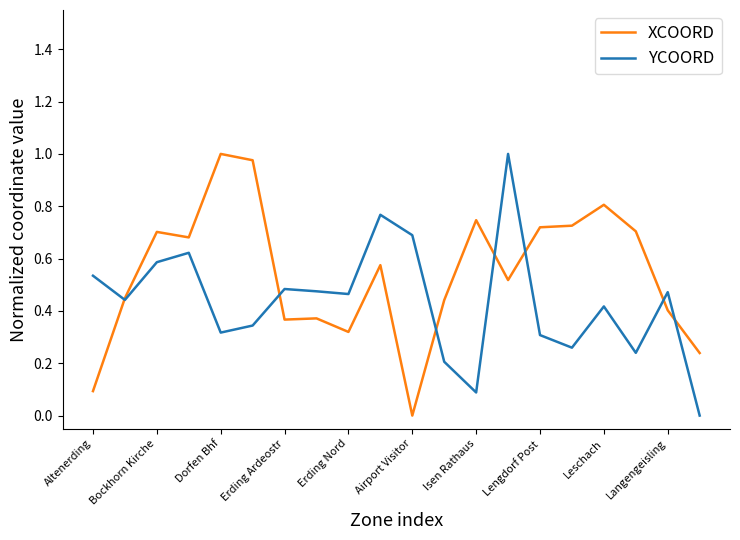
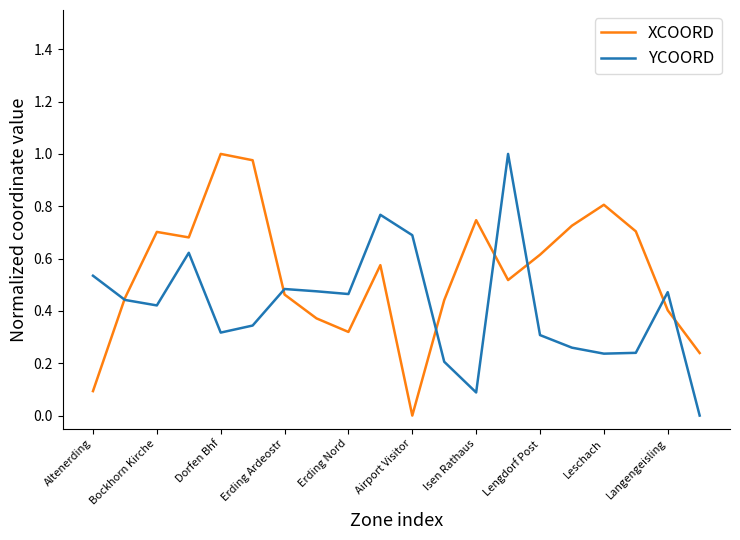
YCOORD, Bockhorn Kirche: 0.59 -> 0.42
XCOORD, Erding Ardeostr: 0.37 -> 0.46
XCOORD, Lengdorf Post: 0.72 -> 0.61
YCOORD, Leschach: 0.42 -> 0.24
